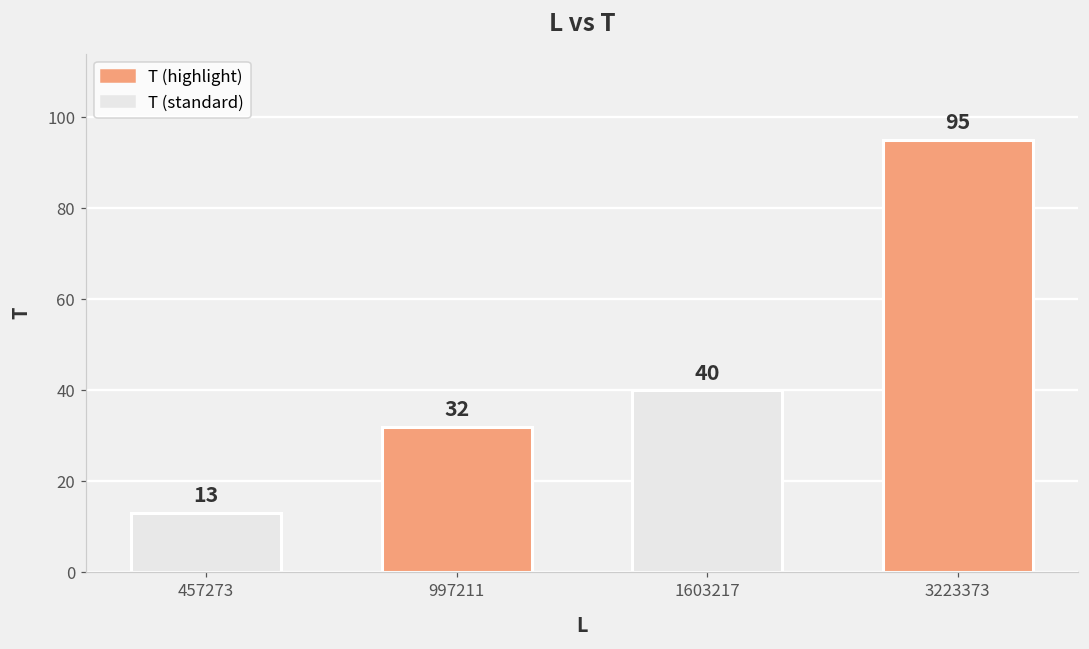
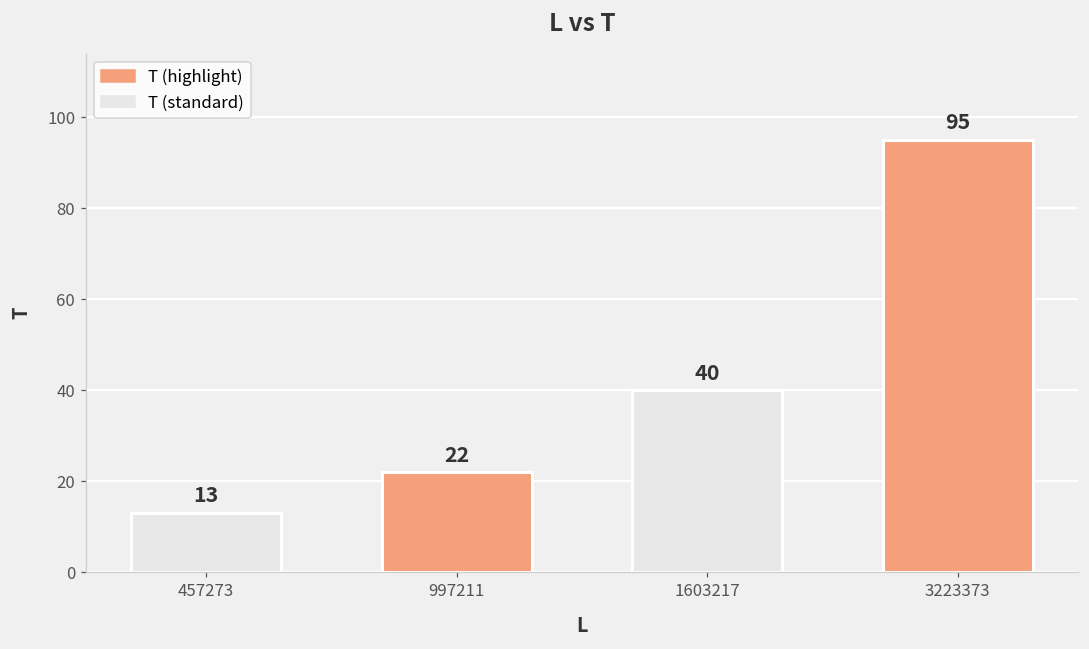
997211: 32 -> 22
